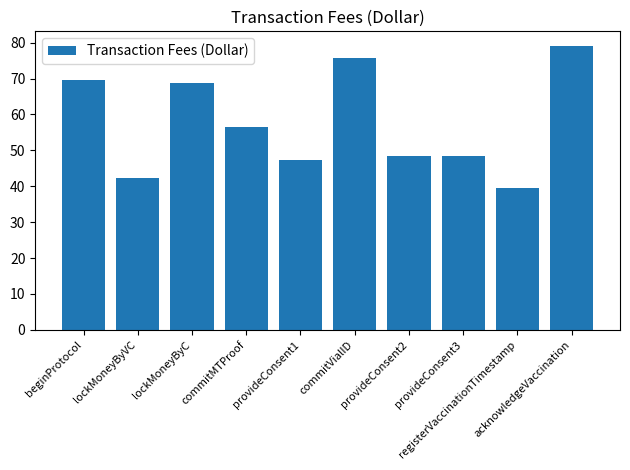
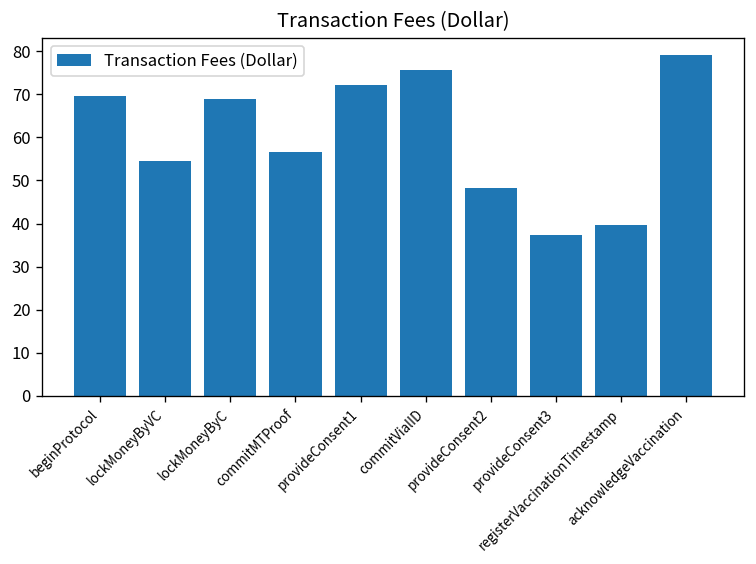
lockMoneyByVC: 42 -> 55
provideConsent1: 47 -> 72
provideConsent3: 48 -> 37
